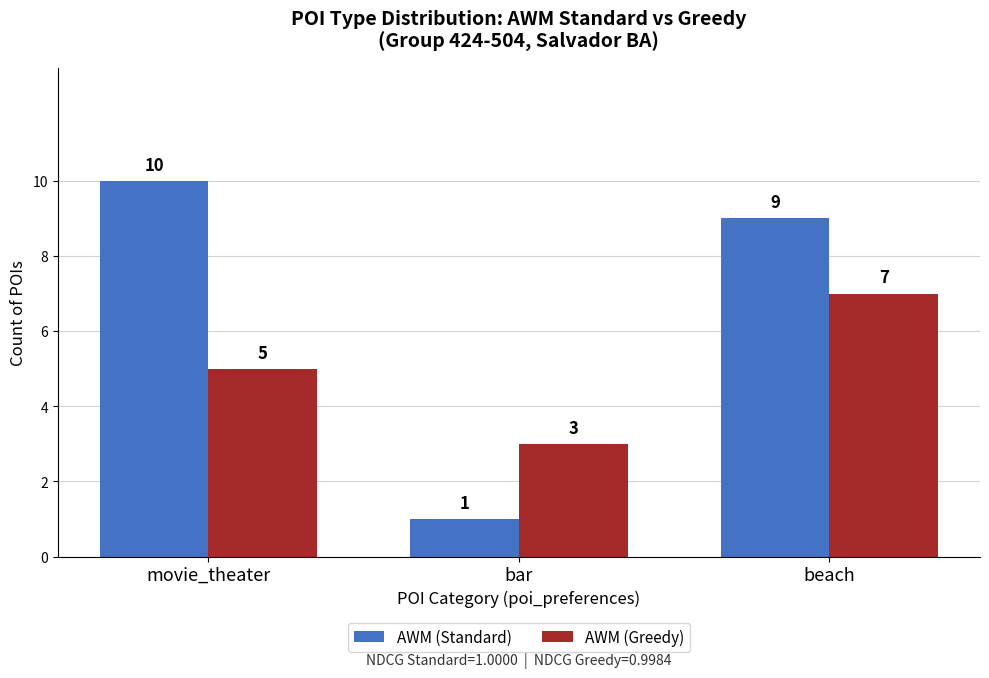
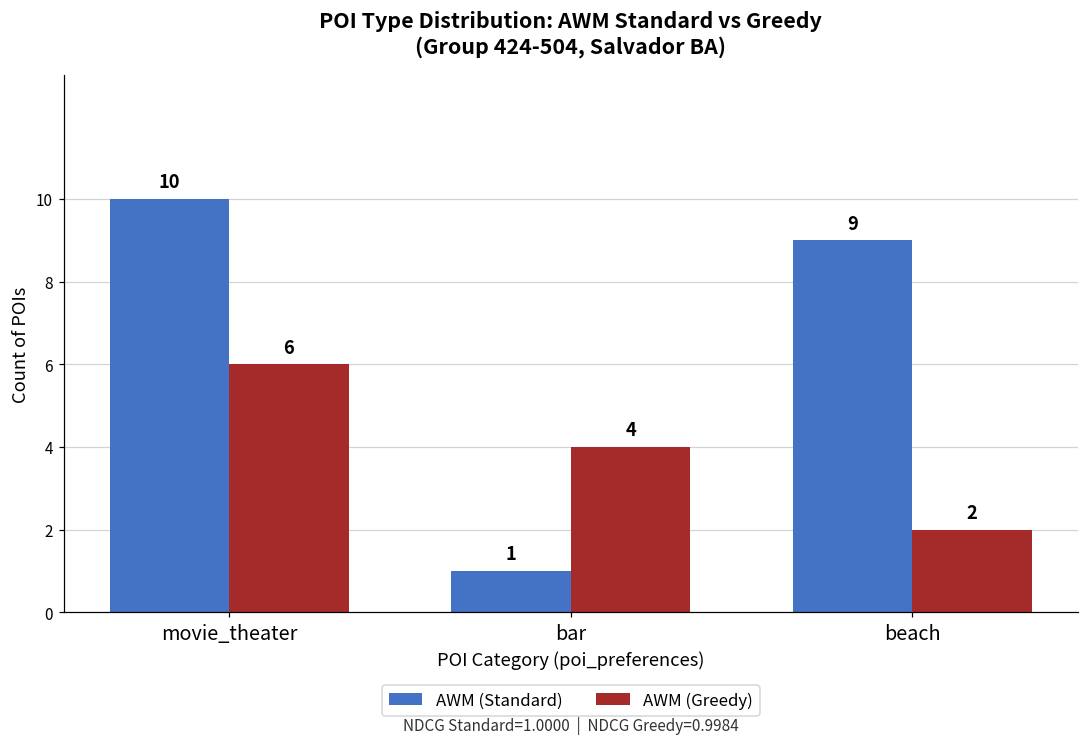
AWM (Greedy), movie_theater: 5 -> 6
AWM (Greedy), bar: 3 -> 4
AWM (Greedy), beach: 7 -> 2
